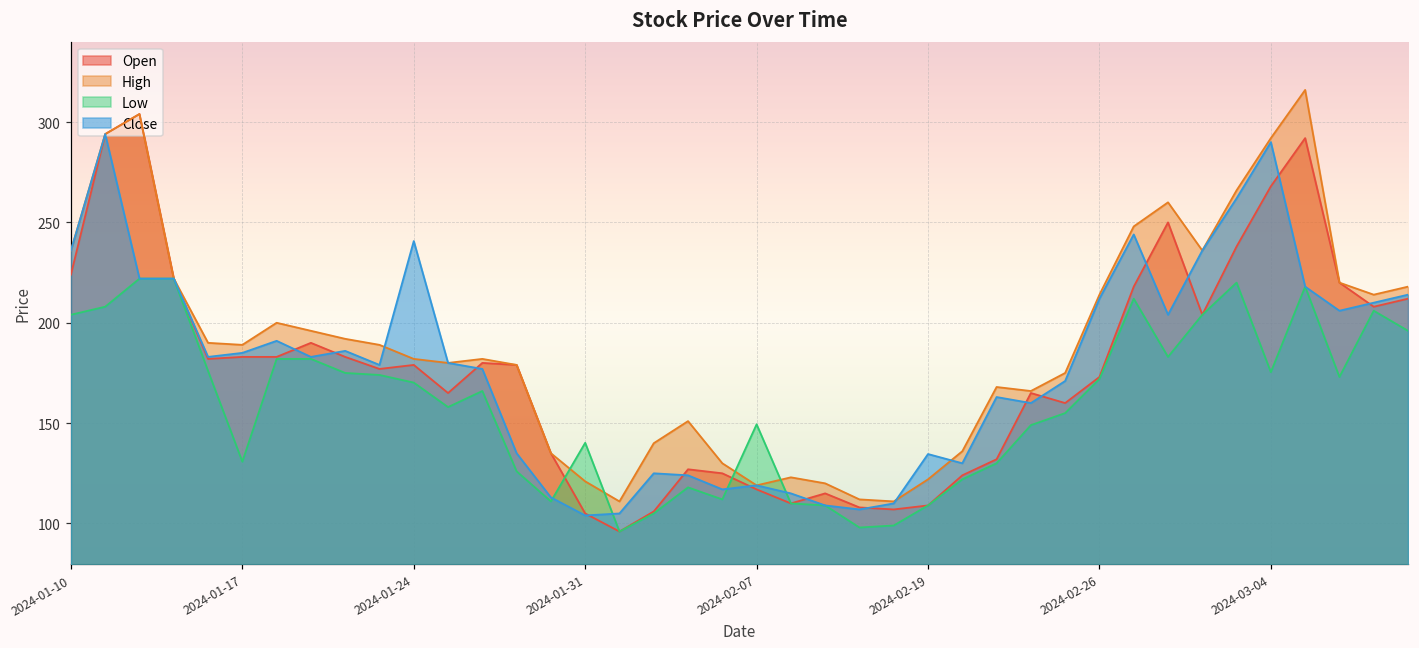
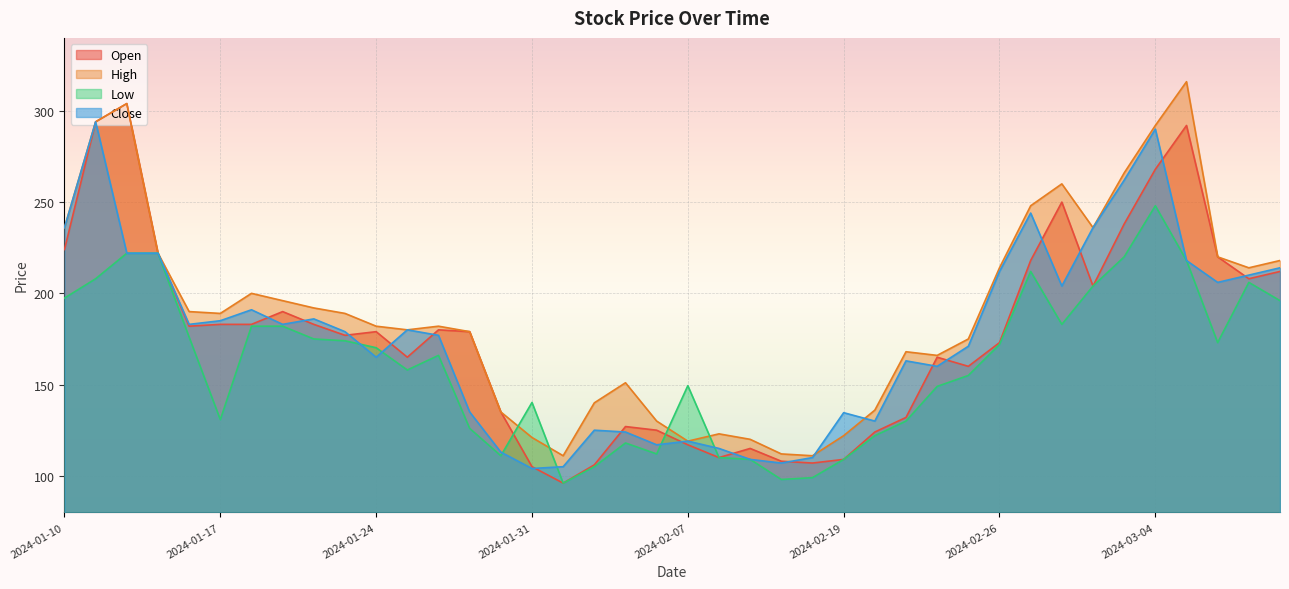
Low, 2024-01-10: 204 -> 197
Close, 2024-01-24: 241 -> 165
Low, 2024-03-04: 175 -> 248
